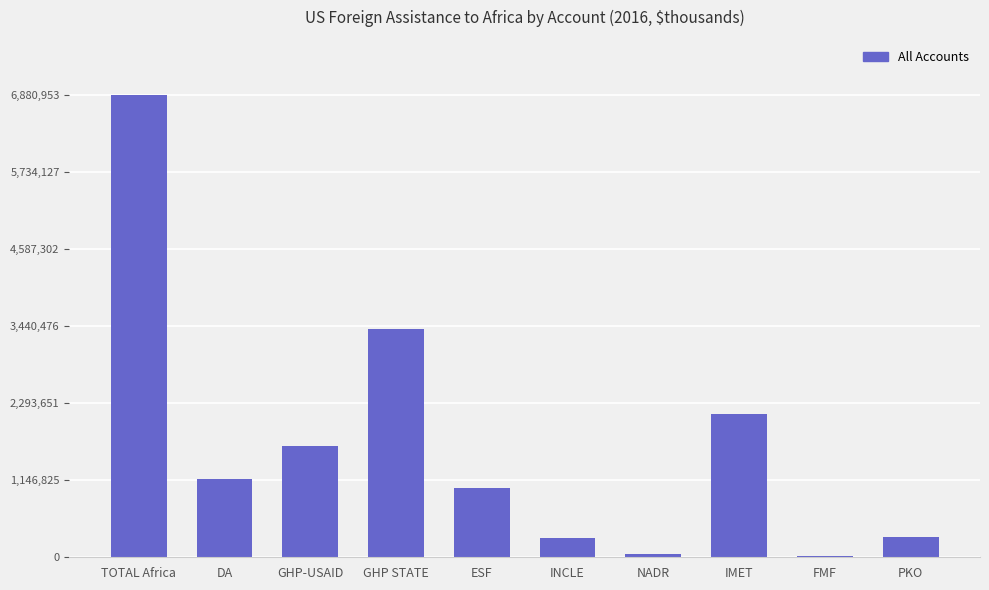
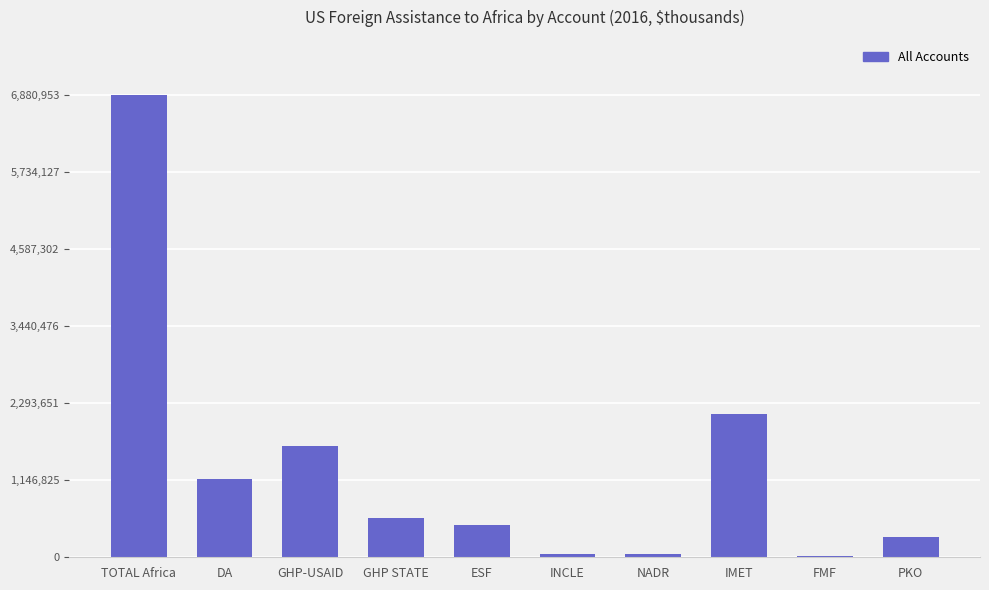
GHP STATE: 3,400,000 -> 600,000
ESF: 1,000,000 -> 500,000
INCLE: 300,000 -> 0
